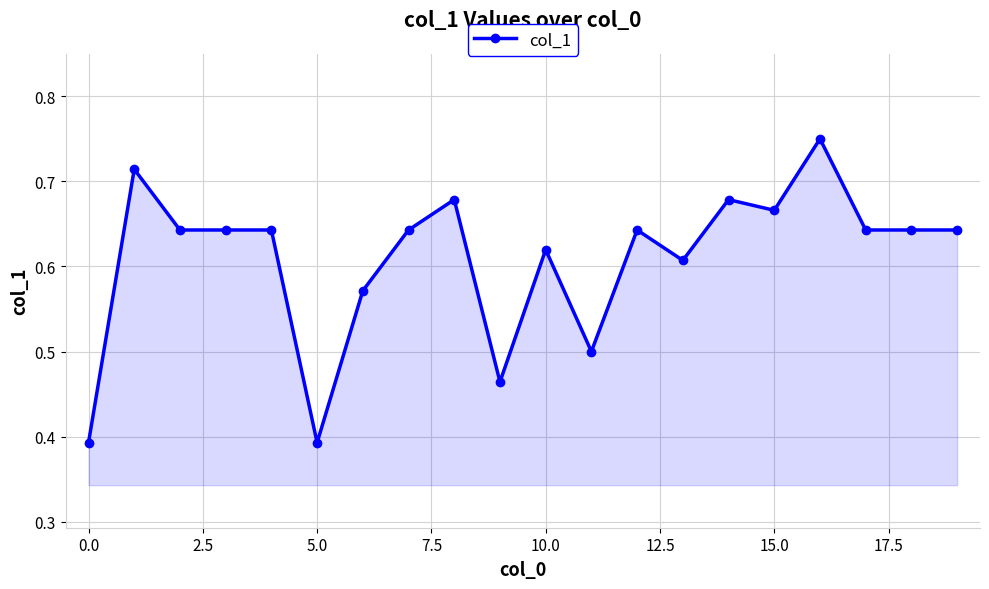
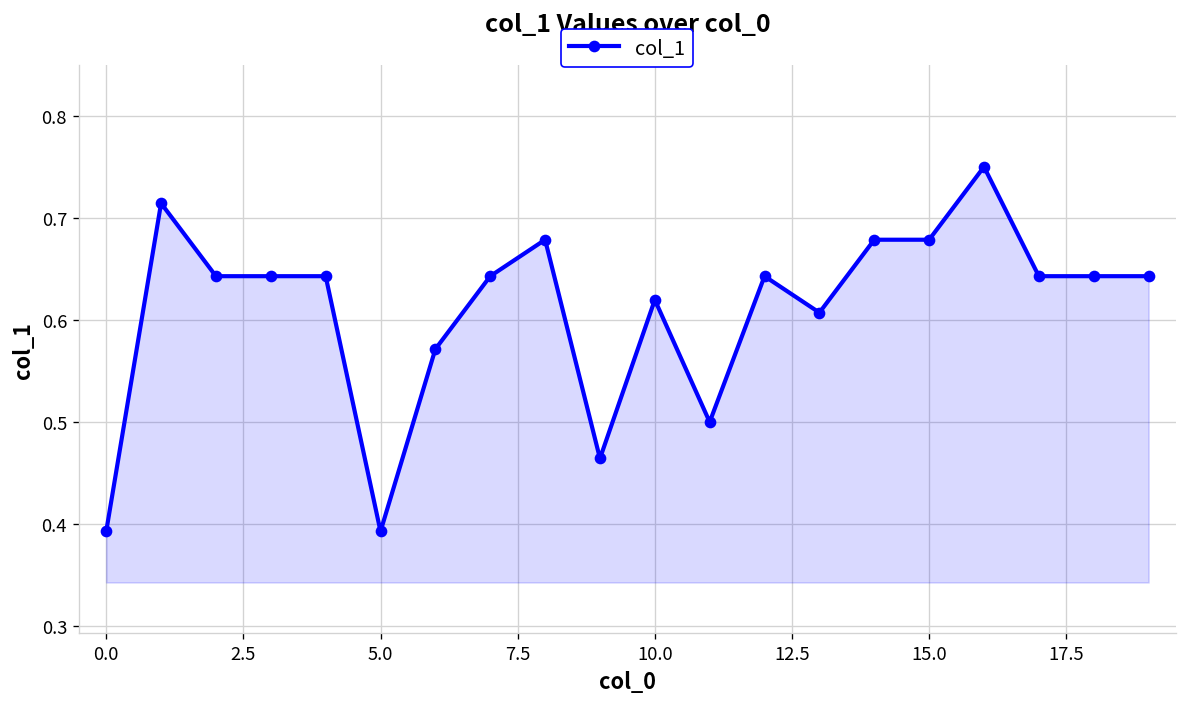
15.0: 0.67 -> 0.68
